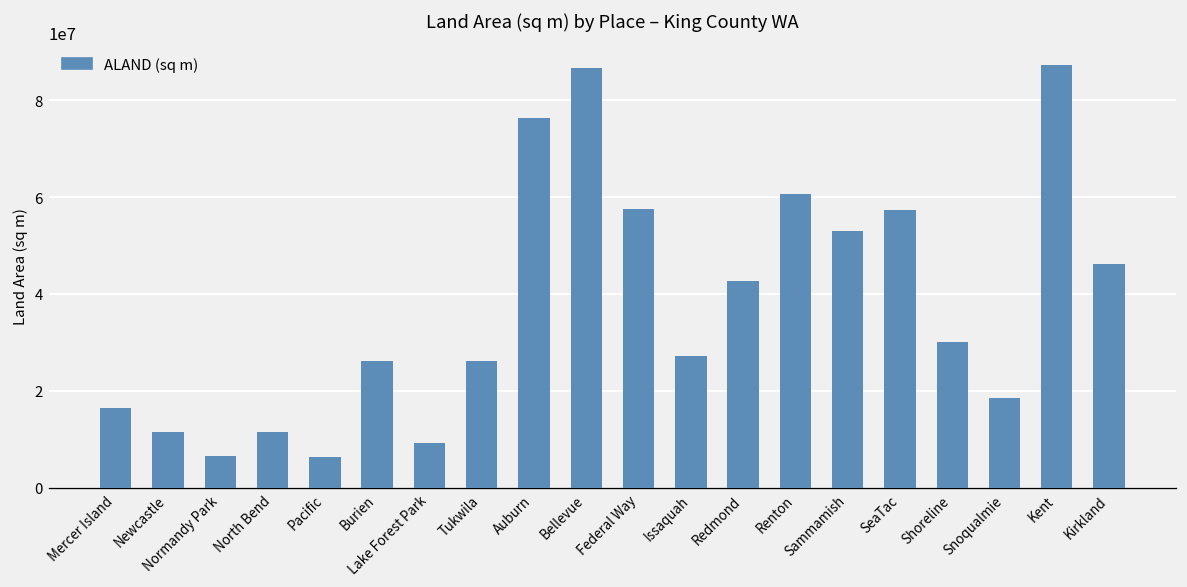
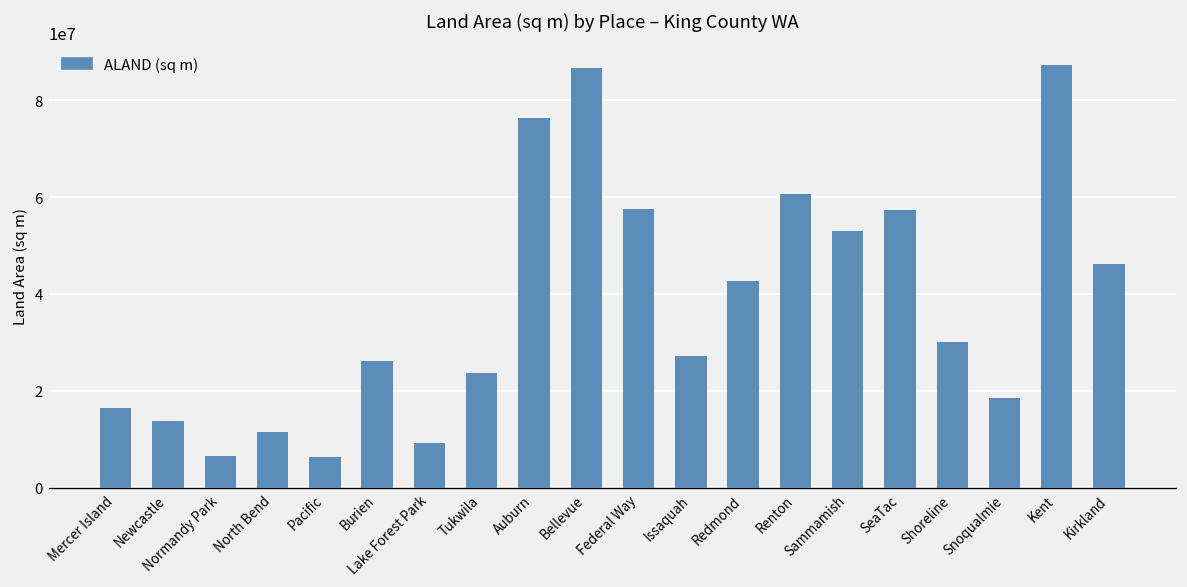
Newcastle: 12000000 -> 14000000
Tukwila: 26000000 -> 24000000
